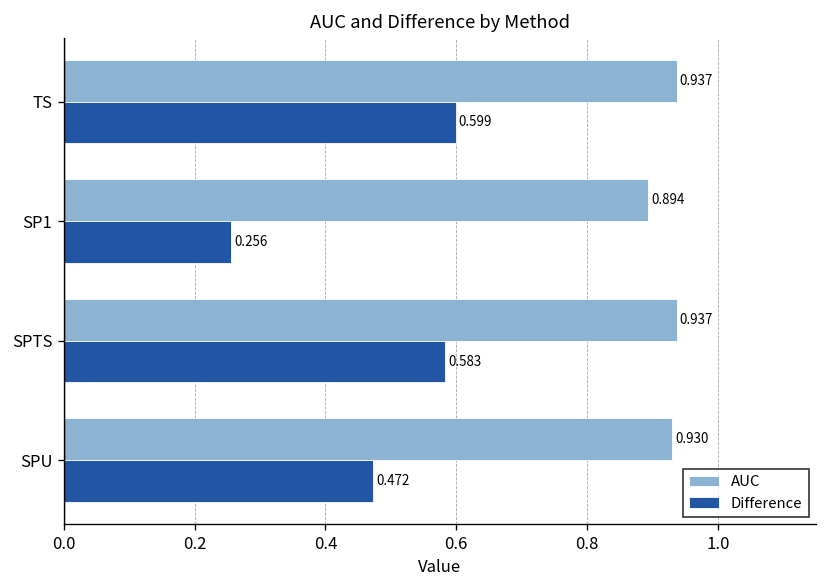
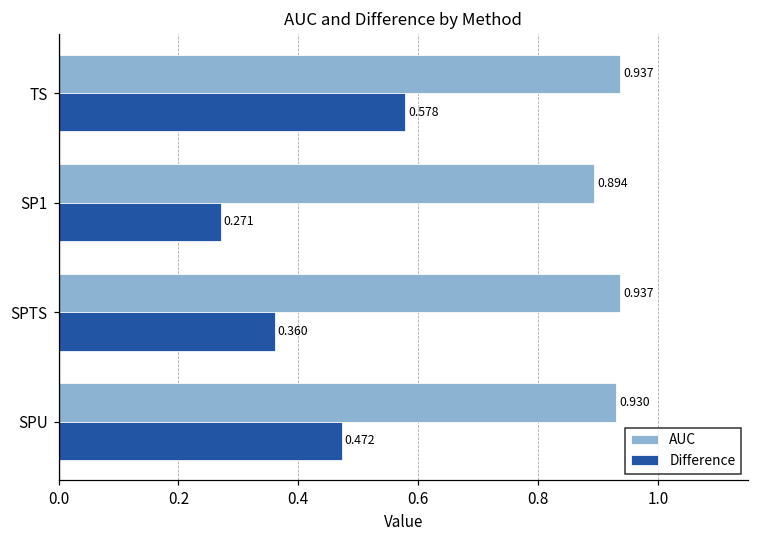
Difference, TS: 0.599 -> 0.578
Difference, SP1: 0.256 -> 0.271
Difference, SPTS: 0.583 -> 0.360
